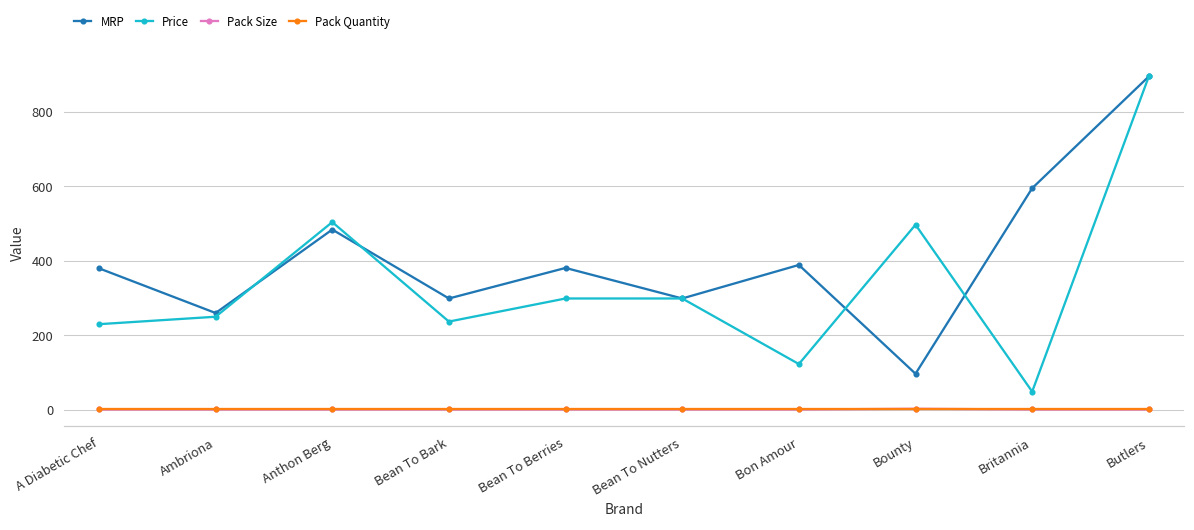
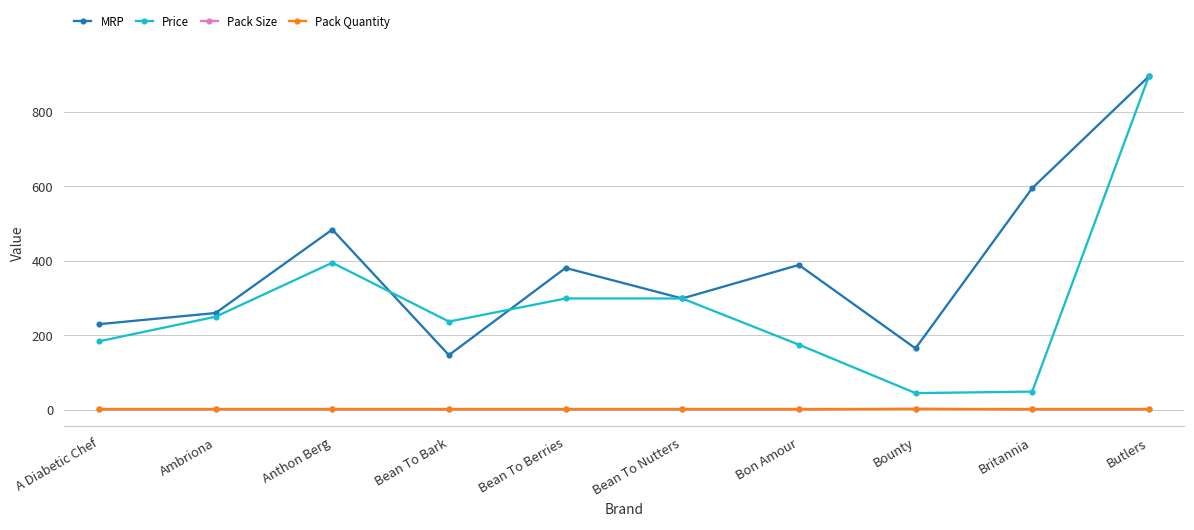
MRP, A Diabetic Chef: 380 -> 230
Price, A Diabetic Chef: 230 -> 180
Price, Anthon Berg: 500 -> 400
MRP, Bean To Bark: 300 -> 150
Price, Bon Amour: 120 -> 180
MRP, Bounty: 100 -> 170
Price, Bounty: 500 -> 50
